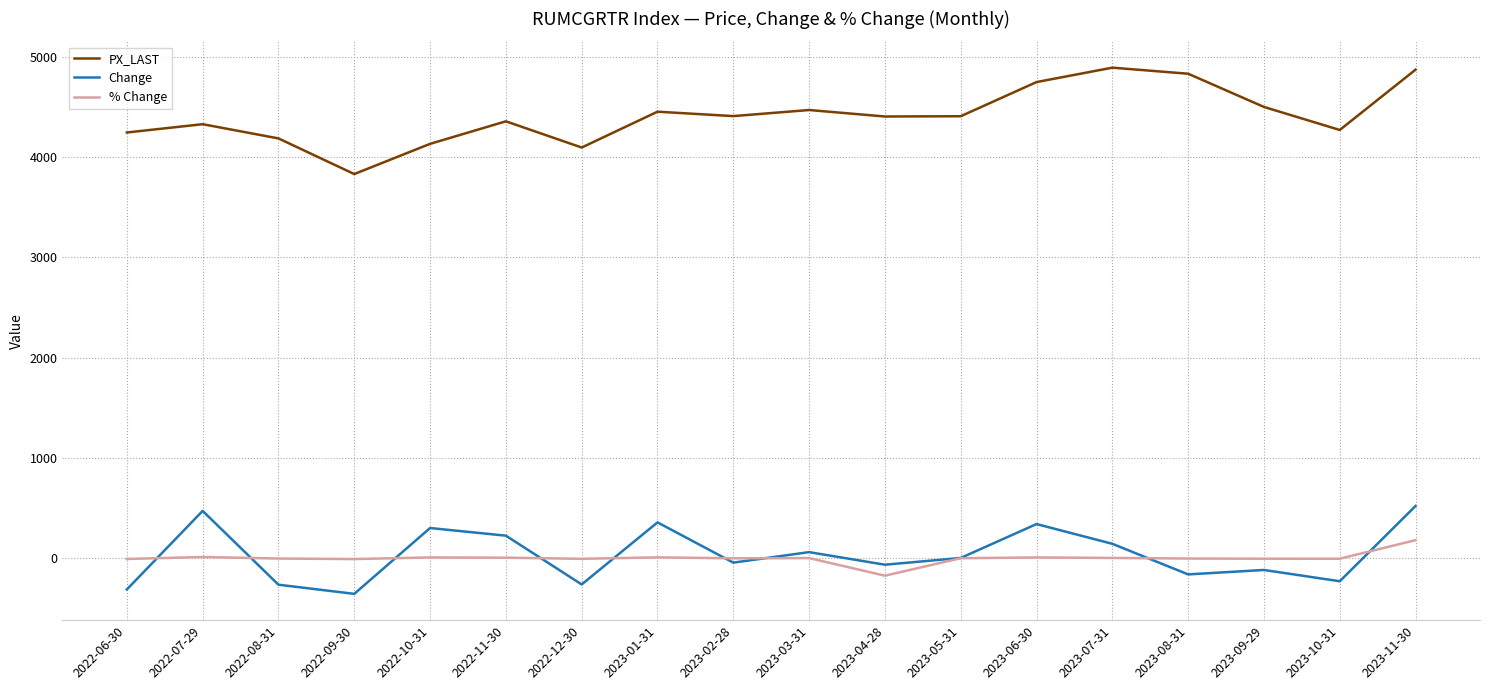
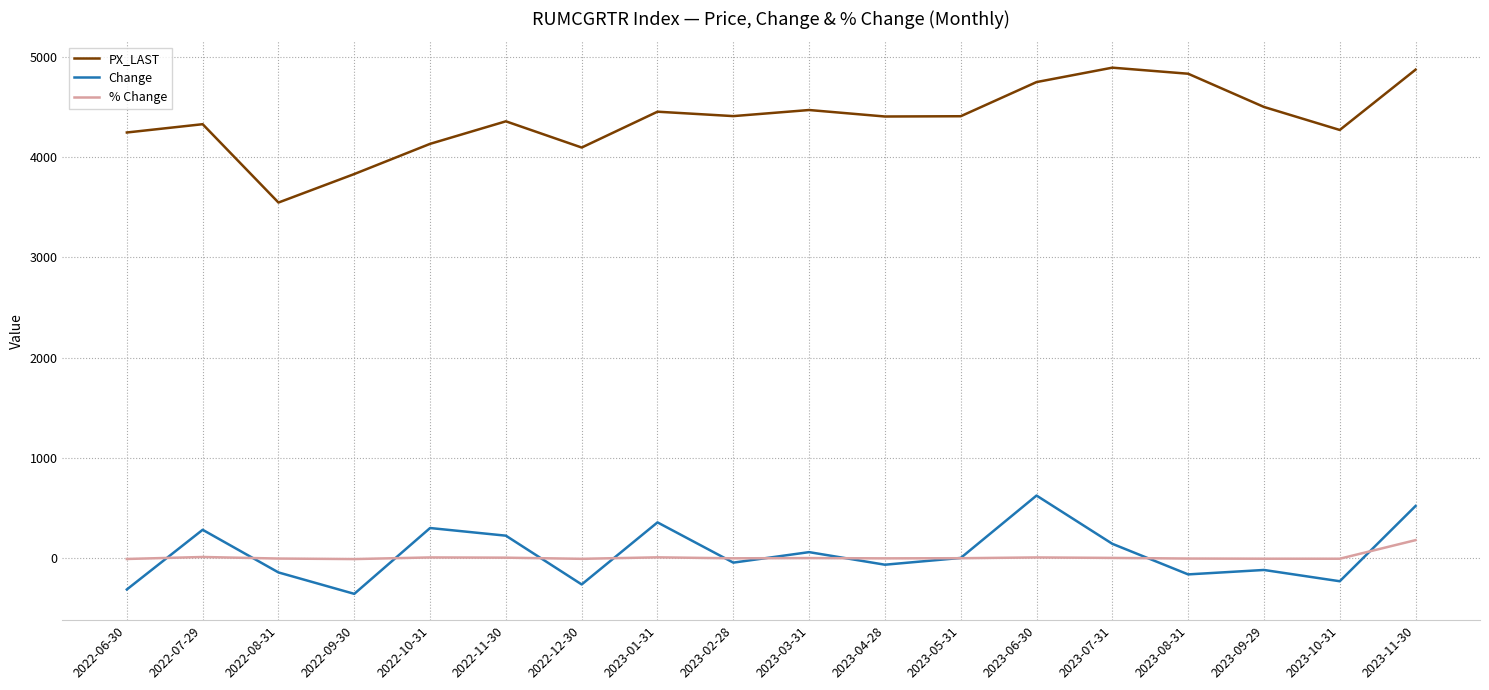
Change, 2022-07-29: 470 -> 280
PX_LAST, 2022-08-31: 4190 -> 3550
Change, 2022-08-31: -260 -> -140
% Change, 2023-04-28: -170 -> 0
Change, 2023-06-30: 340 -> 620
